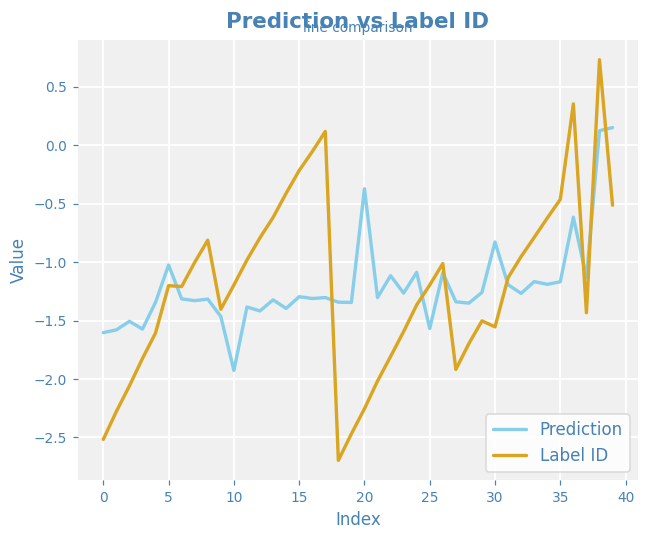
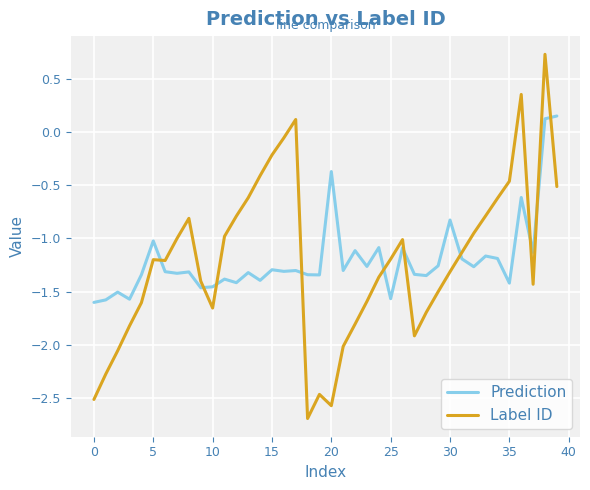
Prediction, 10: -1.93 -> -1.46
Label ID, 10: -1.19 -> -1.66
Label ID, 20: -2.25 -> -2.58
Label ID, 30: -1.55 -> -1.31
Prediction, 35: -1.17 -> -1.42
